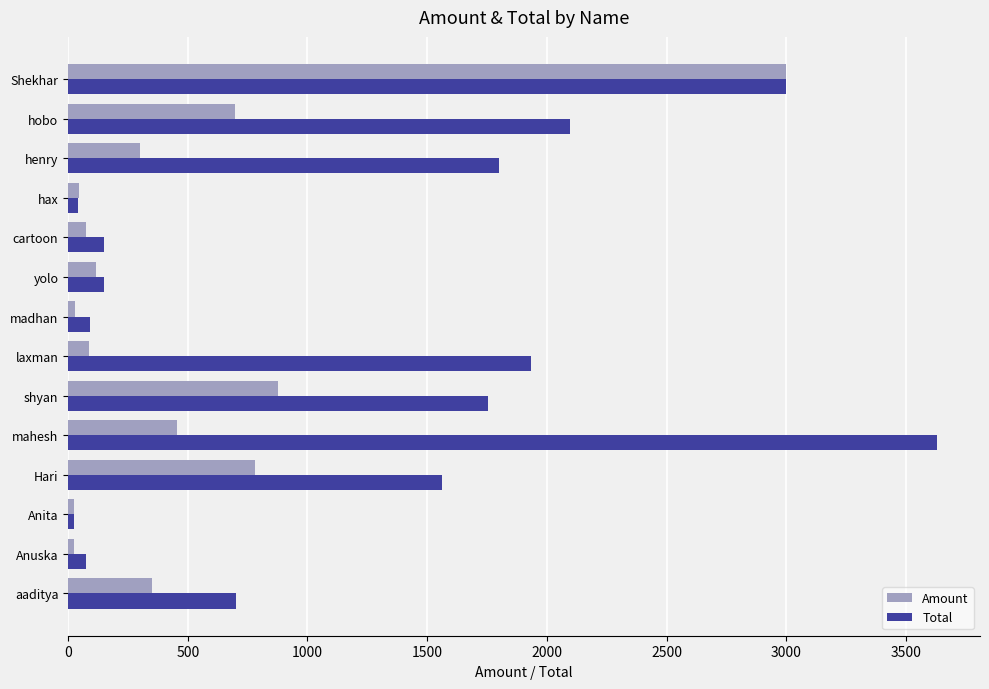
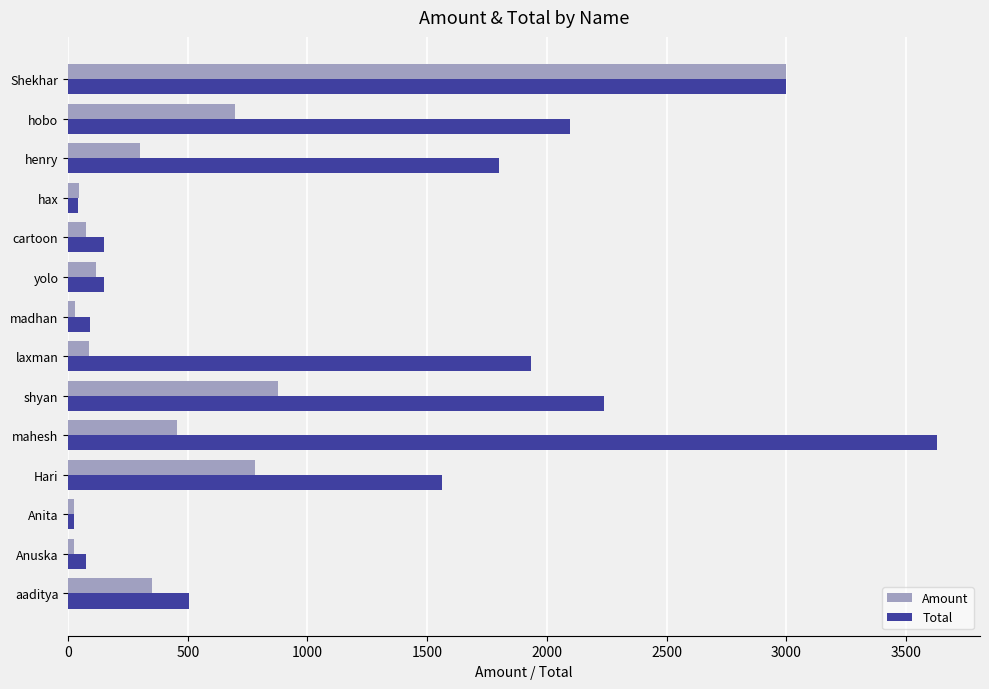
Total, shyan: 1750 -> 2240
Total, aaditya: 700 -> 500
